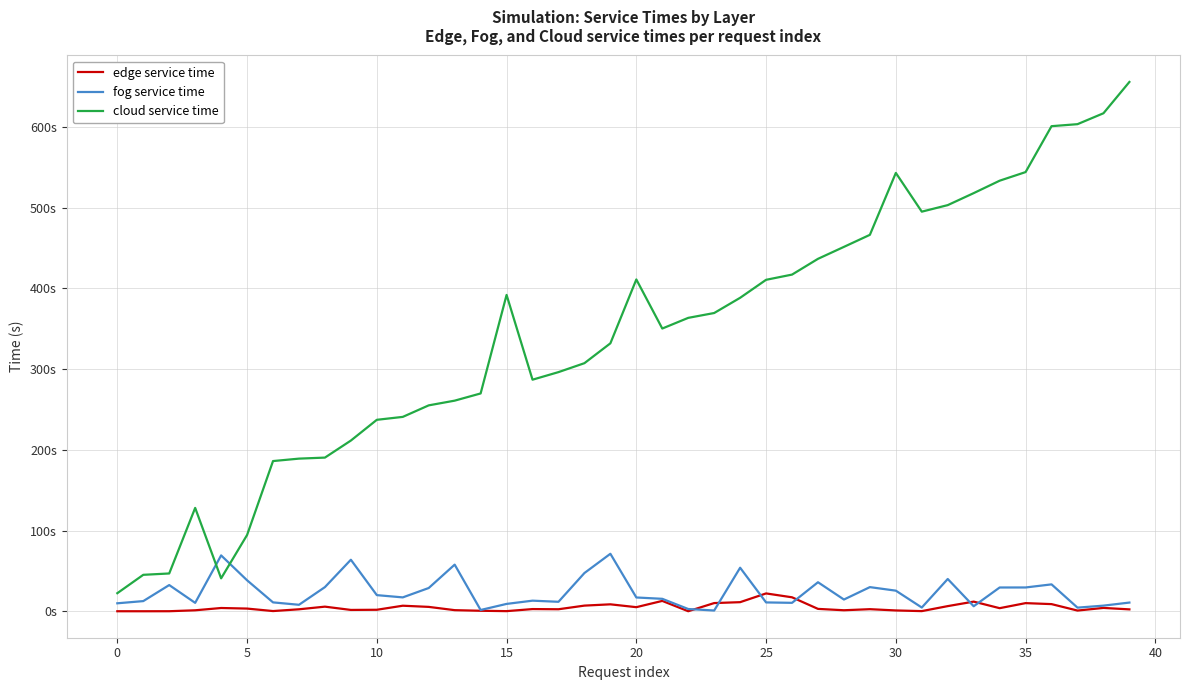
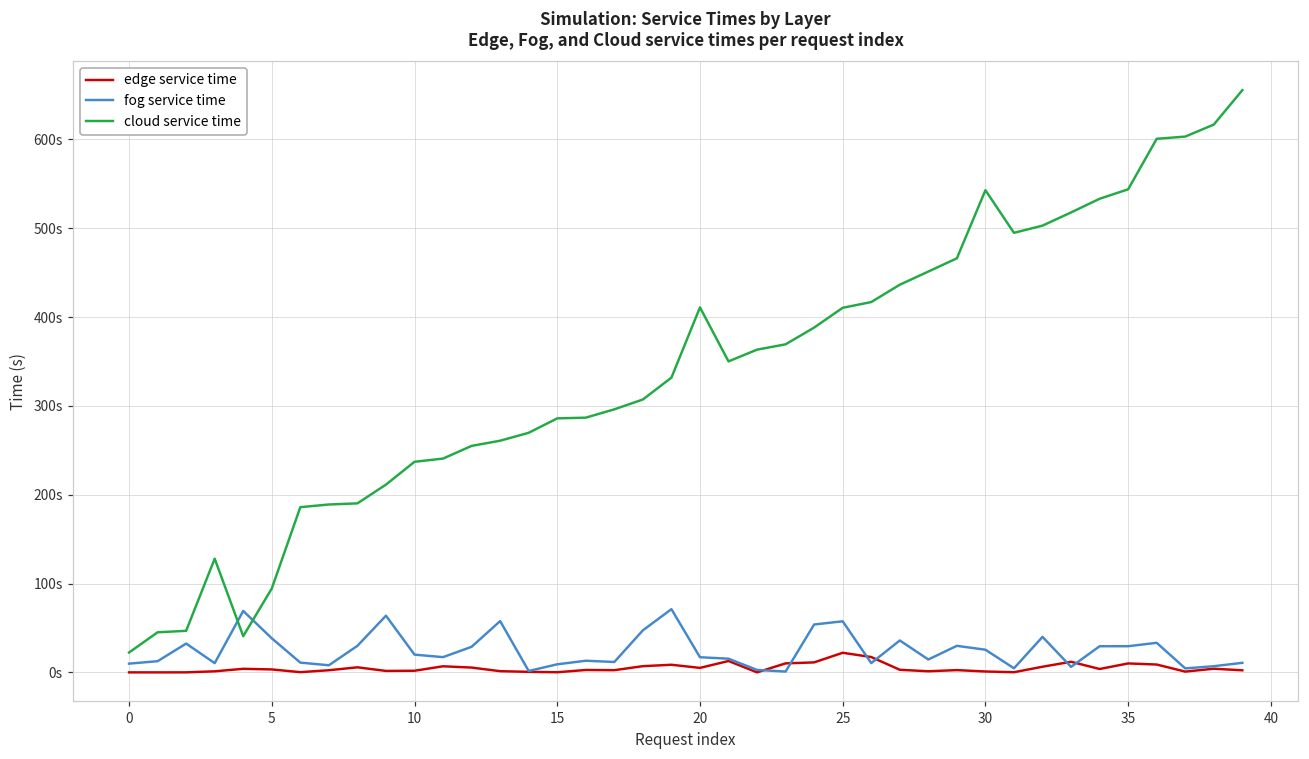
cloud service time, 15: 390s -> 290s
fog service time, 25: 10s -> 60s
